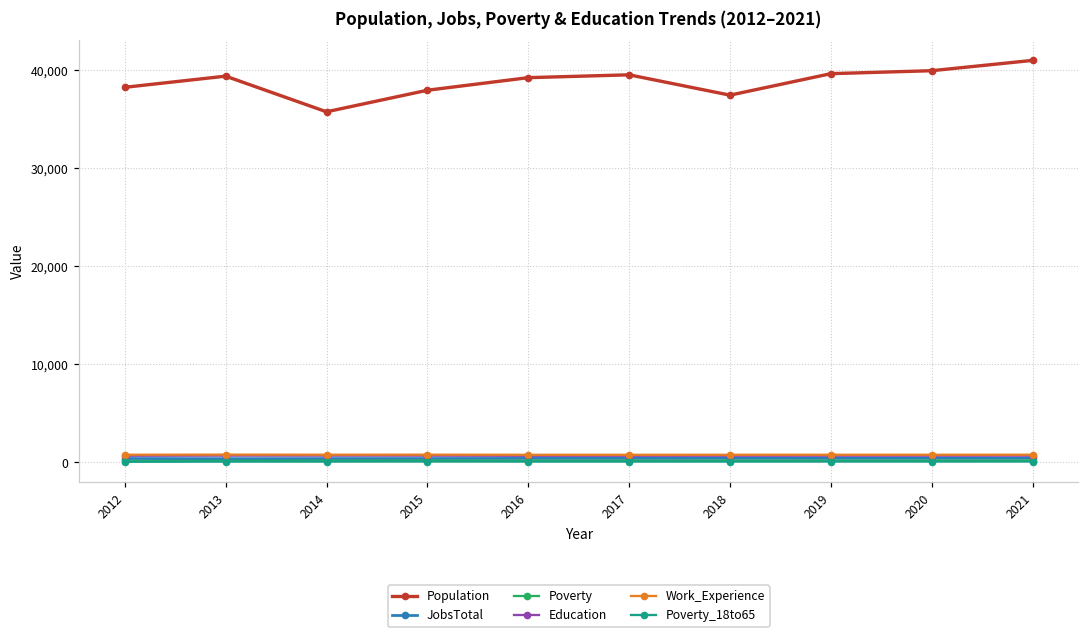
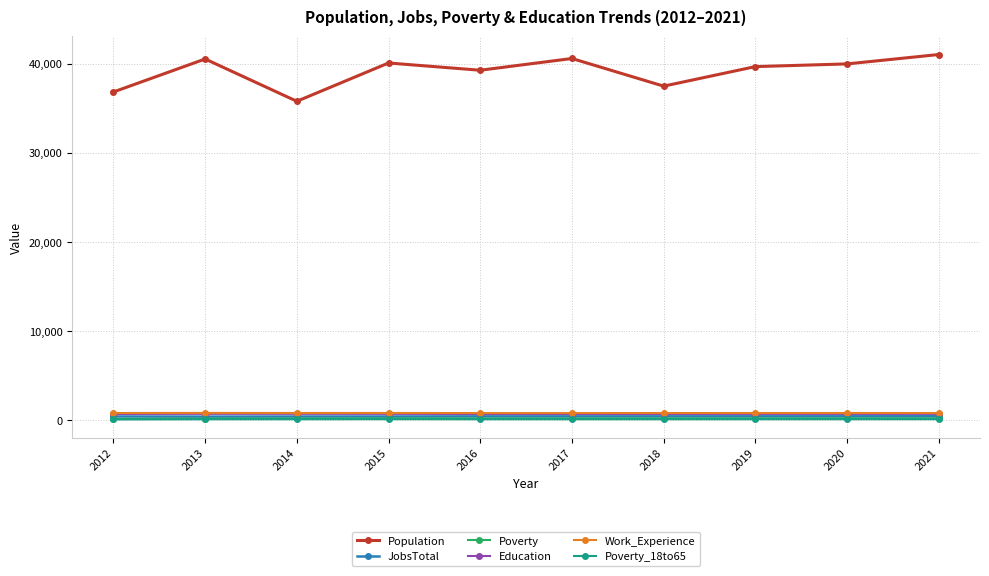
Population, 2012: 38,000 -> 37,000
Population, 2013: 39,000 -> 41,000
Population, 2015: 38,000 -> 40,000
Population, 2017: 40,000 -> 41,000
